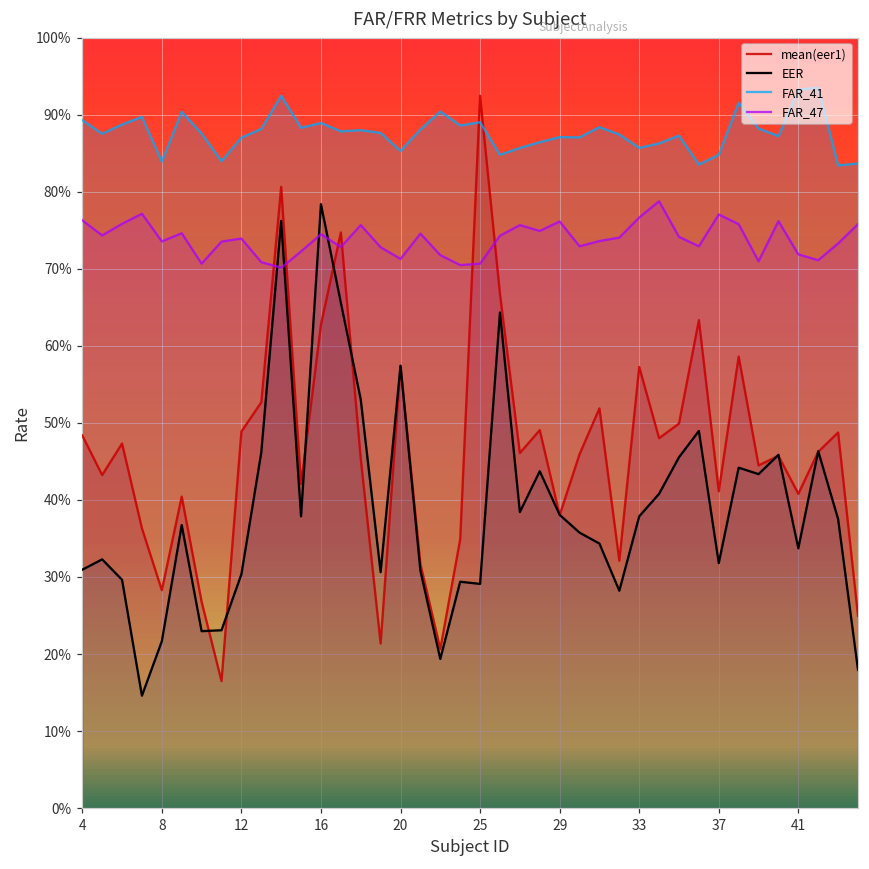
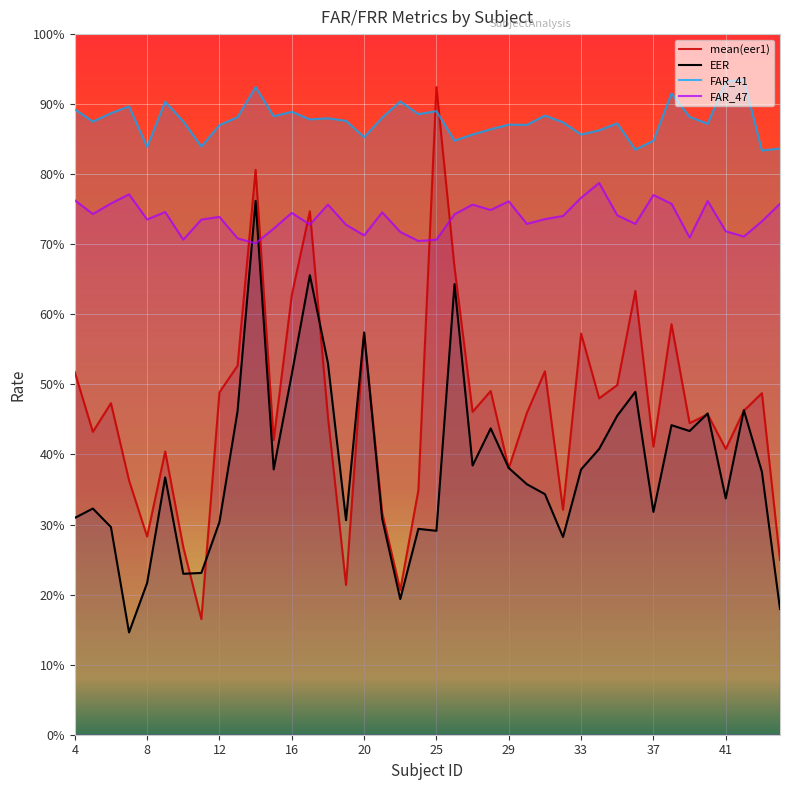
mean(eer1), 4: 48% -> 52%
EER, 16: 78% -> 51%
